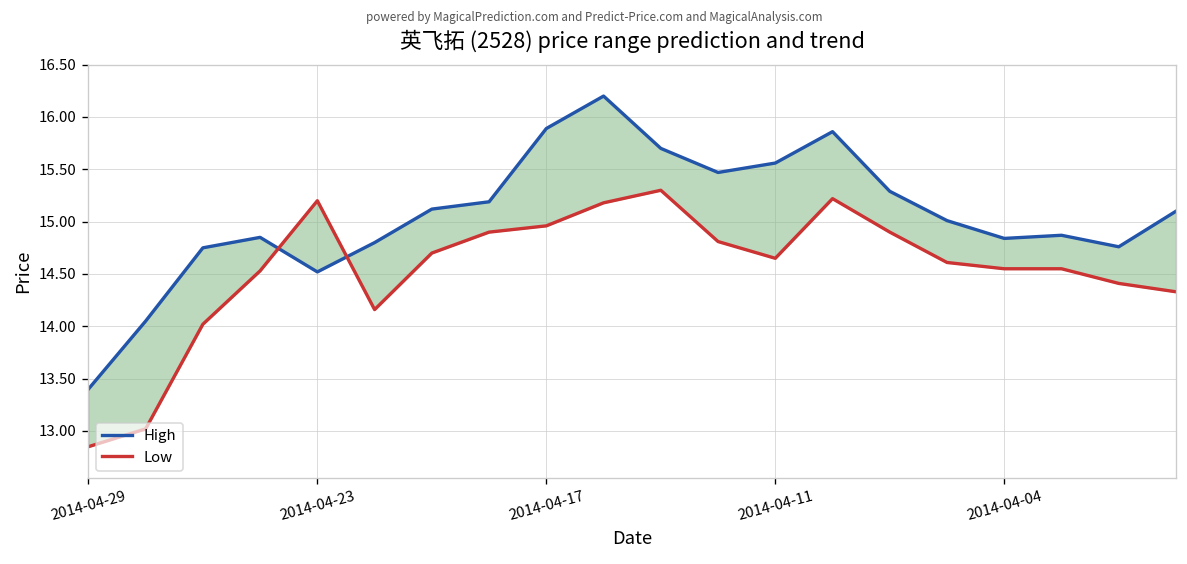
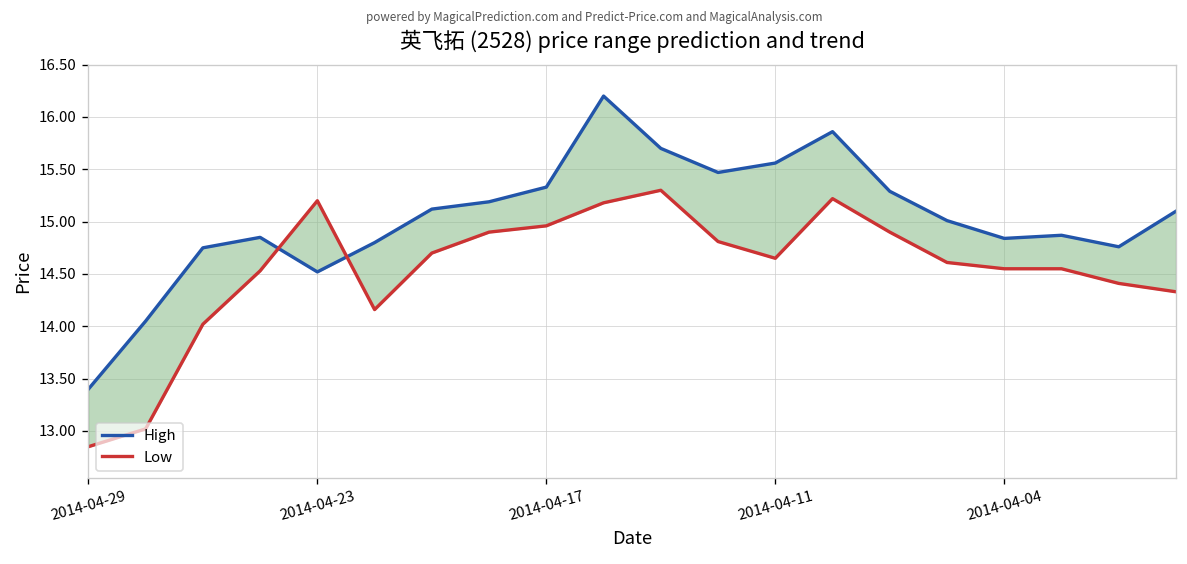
High, 2014-04-17: 15.9 -> 15.3
